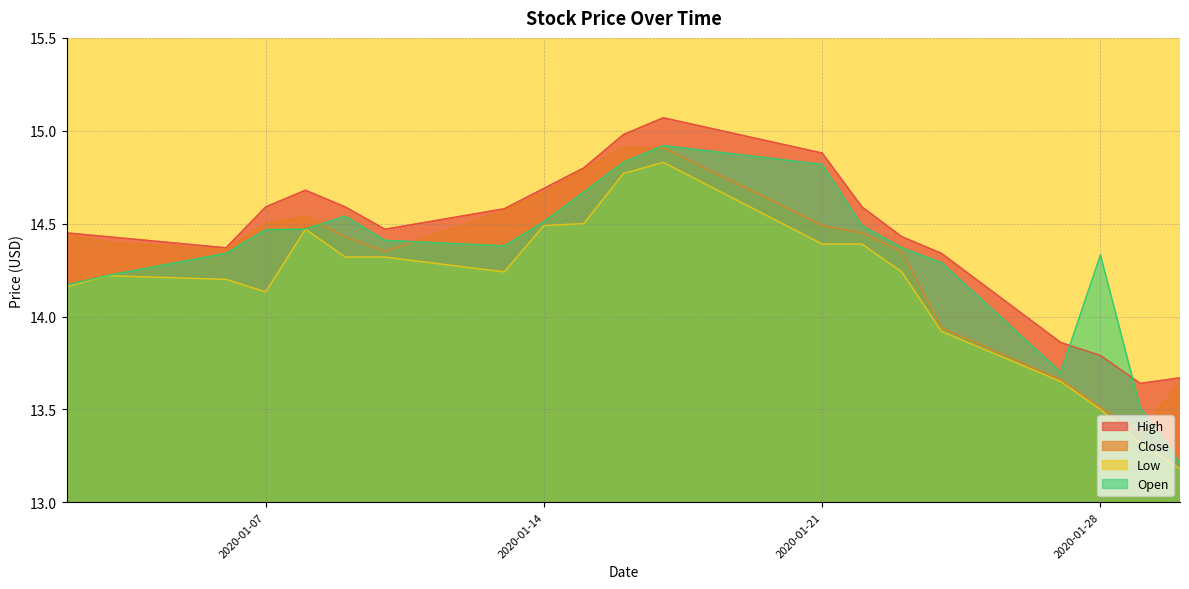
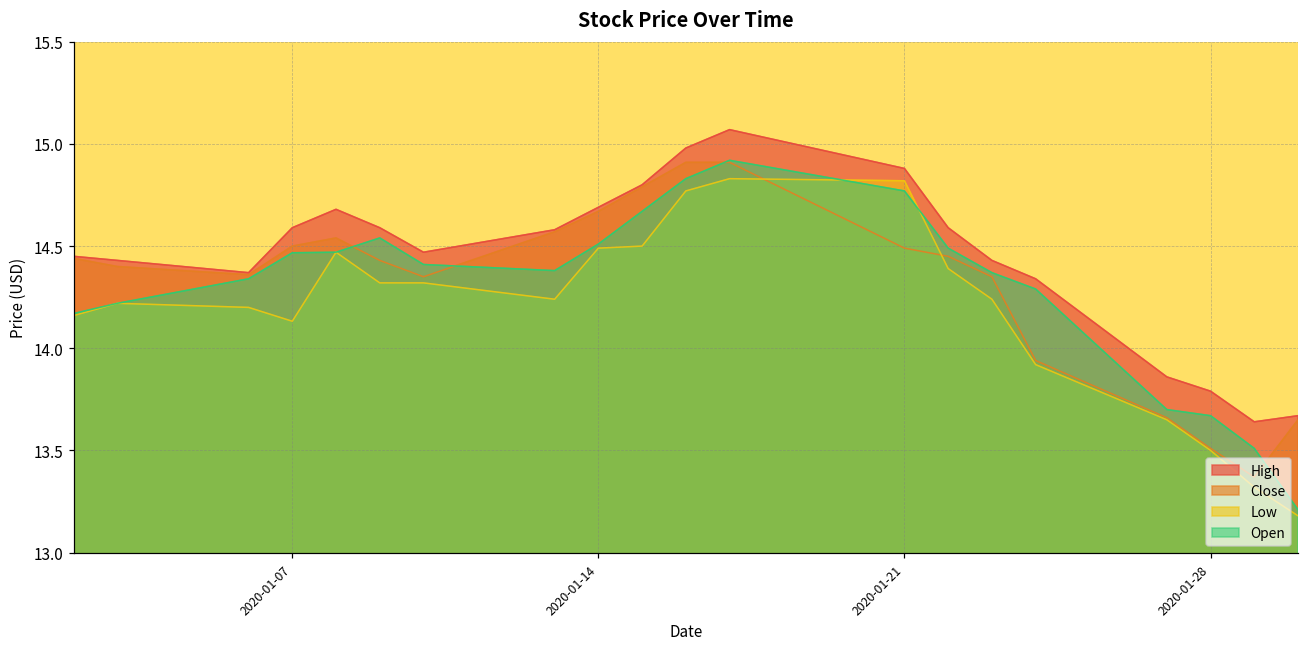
Low, 2020-01-21: 14.39 -> 14.82
Open, 2020-01-21: 14.82 -> 14.77
Open, 2020-01-28: 14.33 -> 13.67
